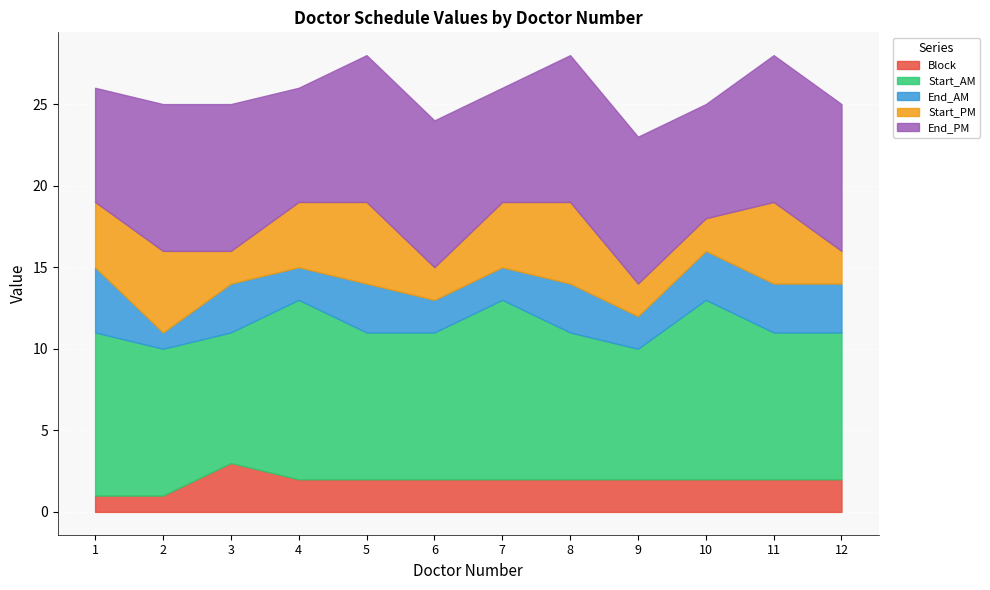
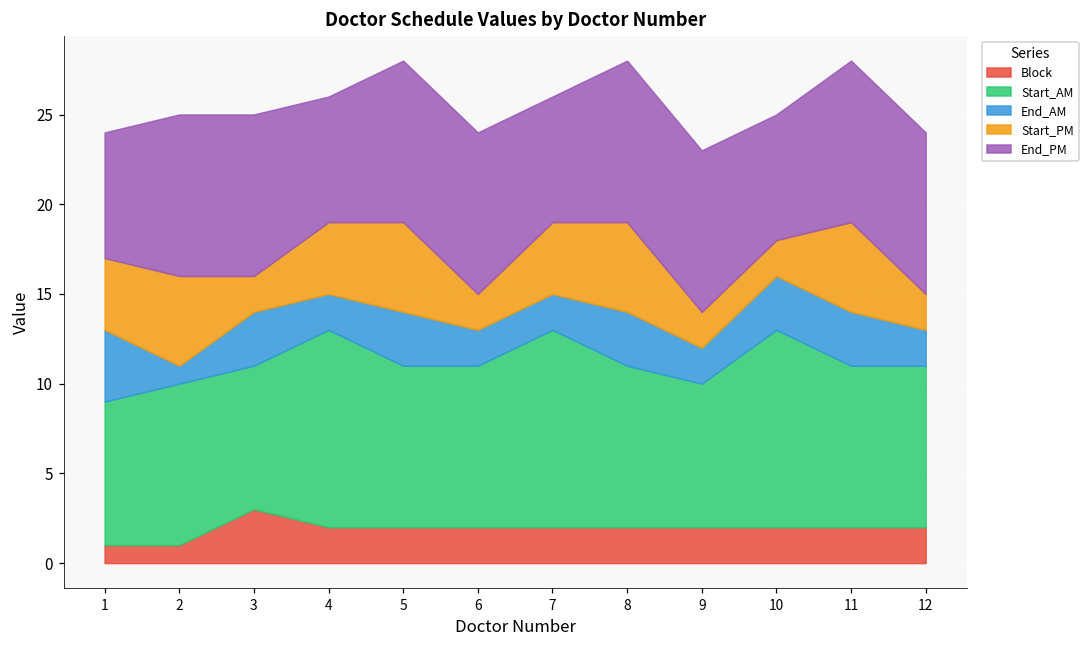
Start_AM, 1: 10 -> 8
End_AM, 12: 3 -> 2
